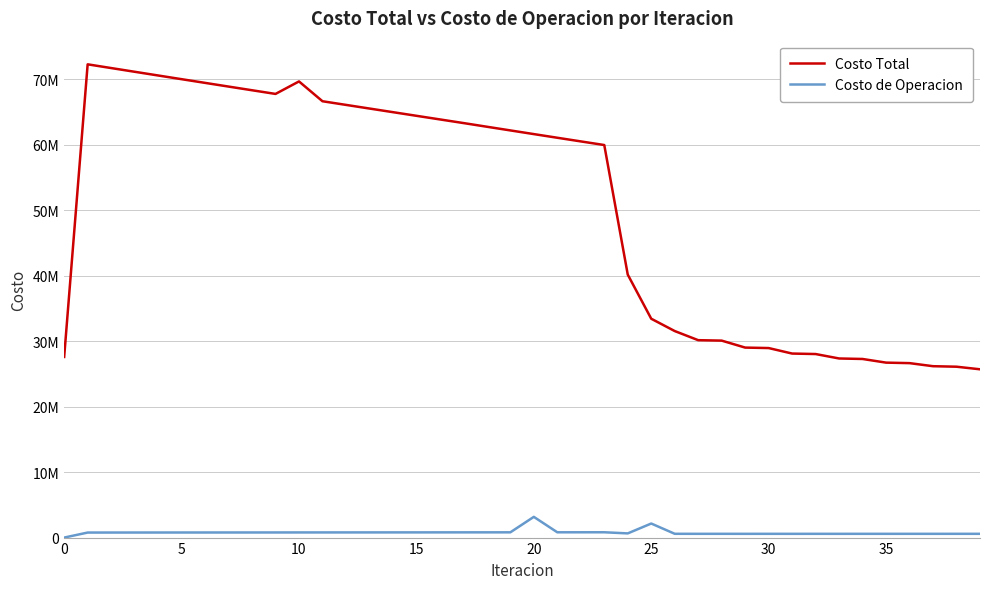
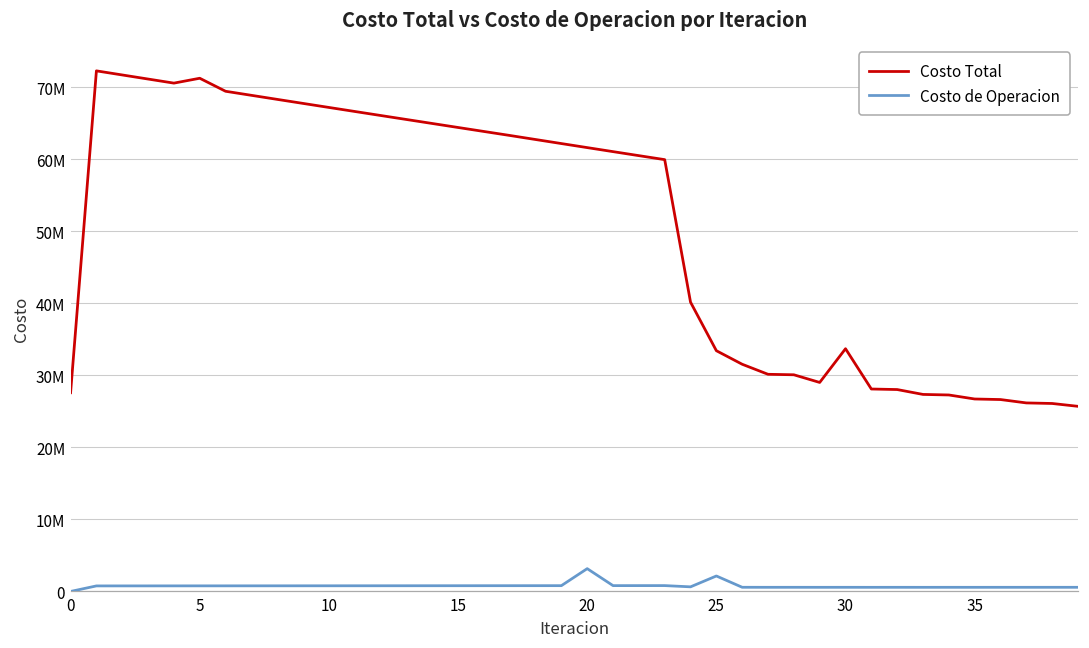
Costo Total, 5: 70000000 -> 71000000
Costo Total, 10: 70000000 -> 67000000
Costo Total, 30: 29000000 -> 34000000
